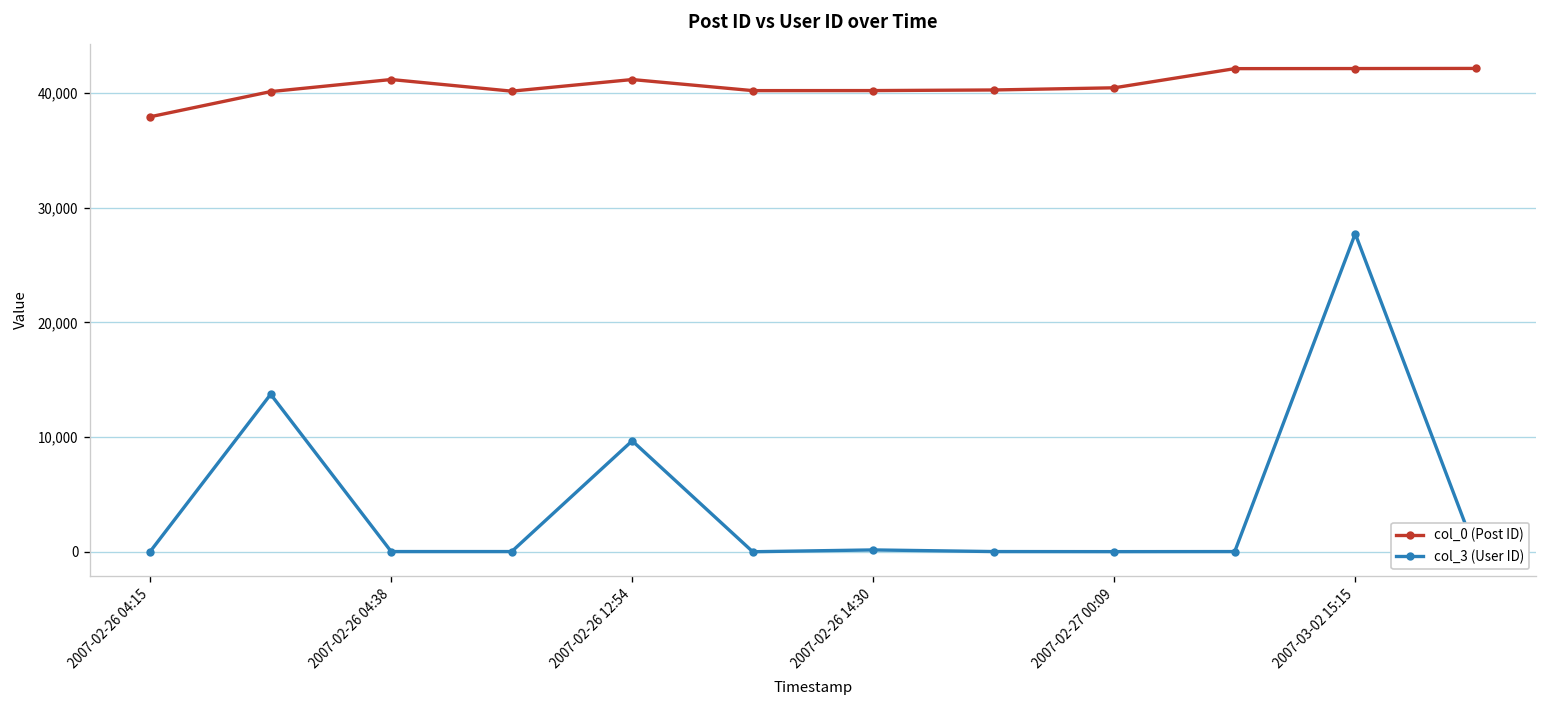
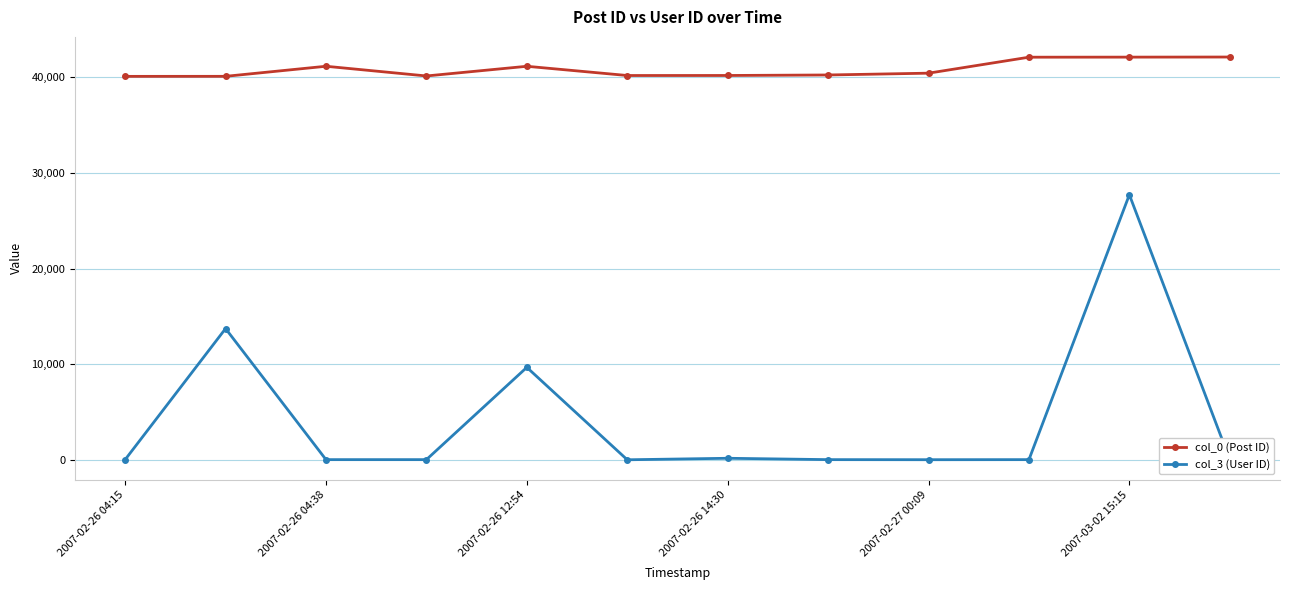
col_0 (Post ID), 2007-02-26 04:15: 38,000 -> 40,000
